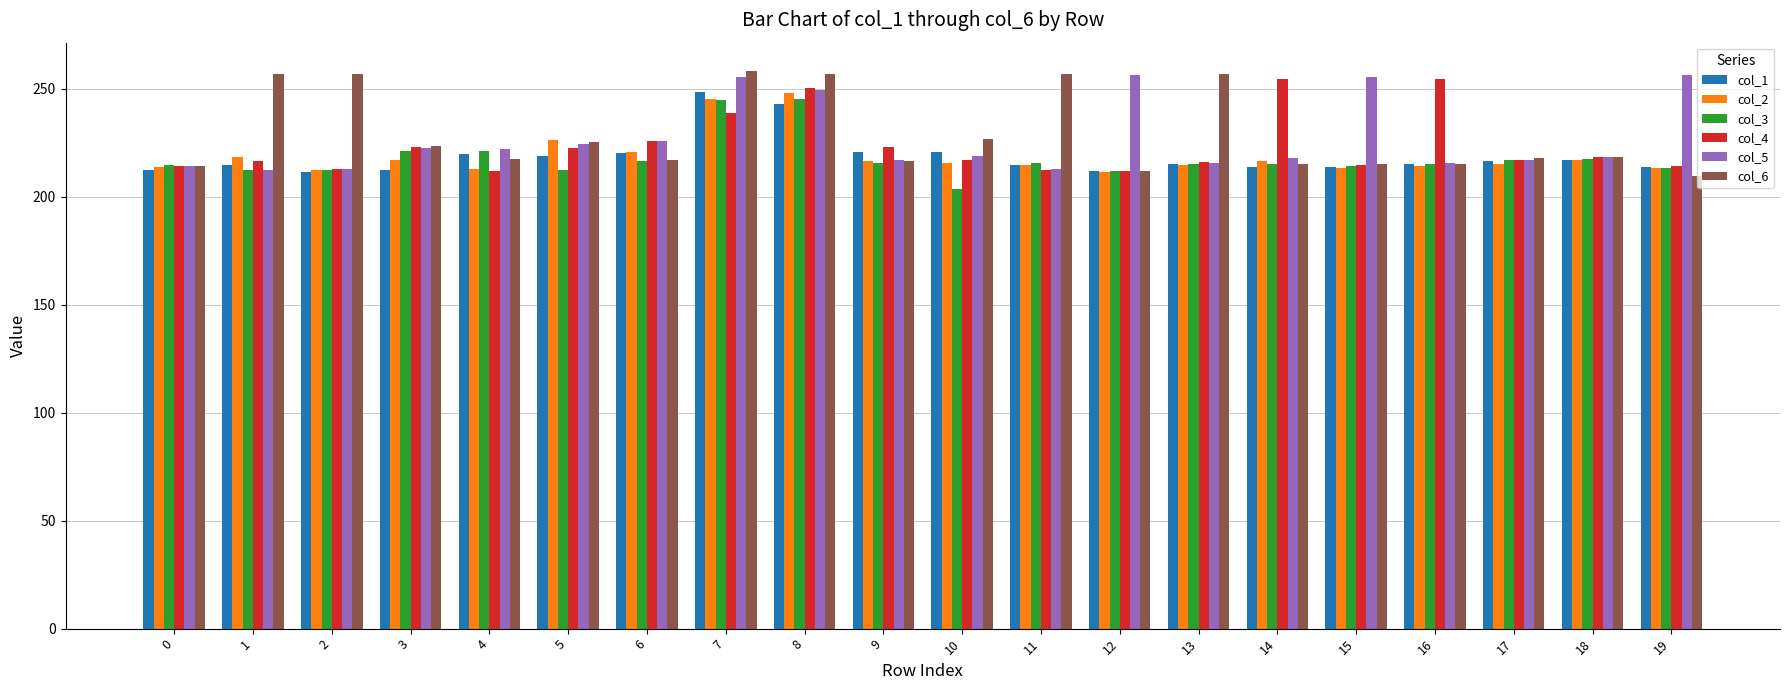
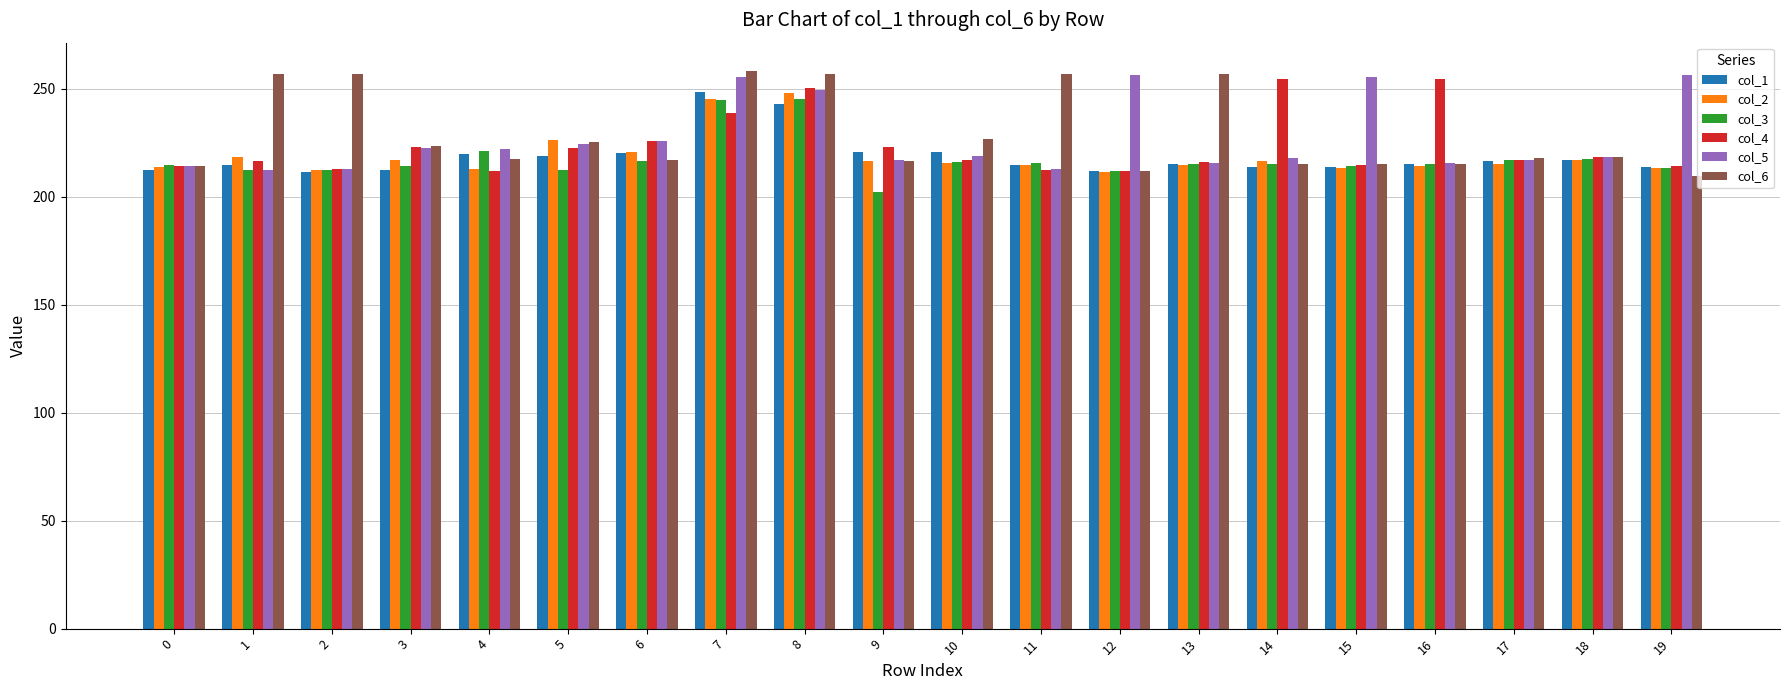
col_3, 3: 221 -> 214
col_3, 9: 216 -> 202
col_3, 10: 204 -> 216
